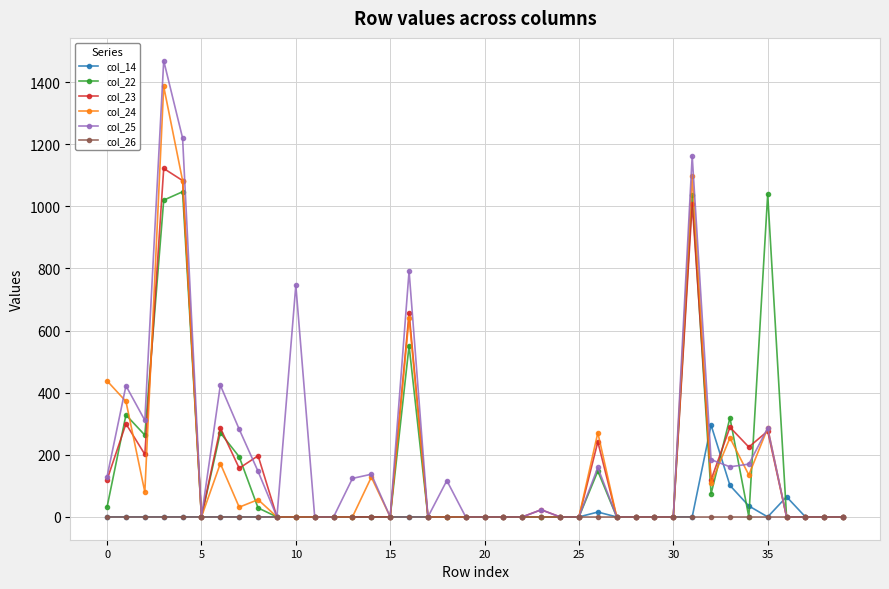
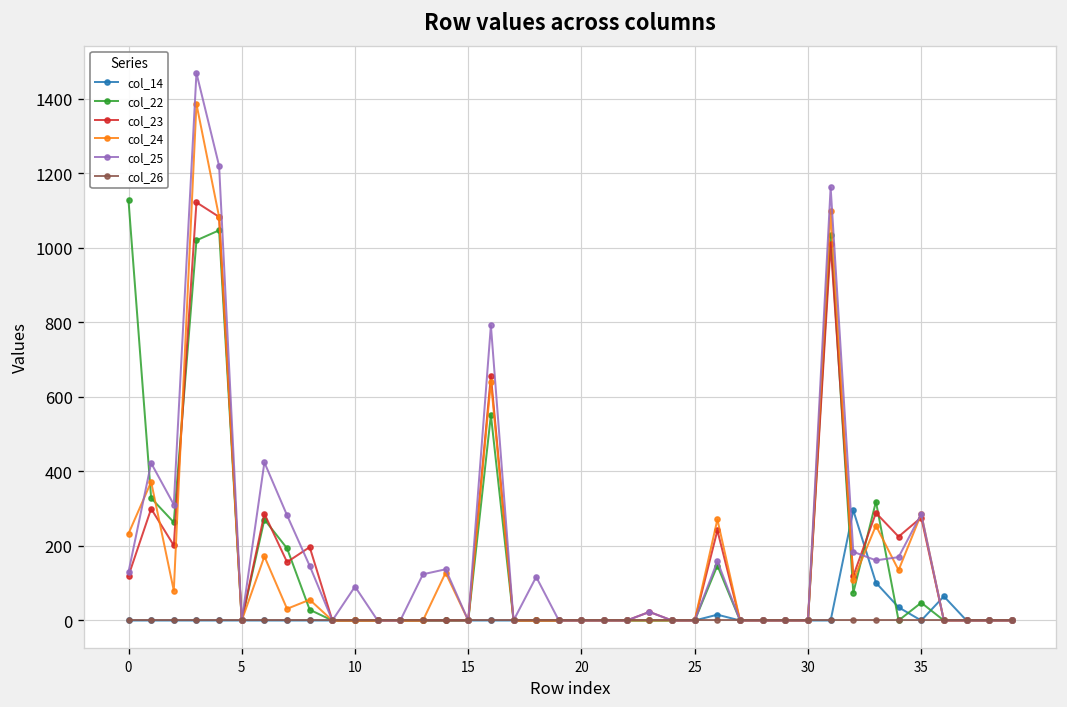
col_22, 0: 30 -> 1130
col_24, 0: 440 -> 230
col_25, 10: 750 -> 90
col_22, 35: 1040 -> 50
